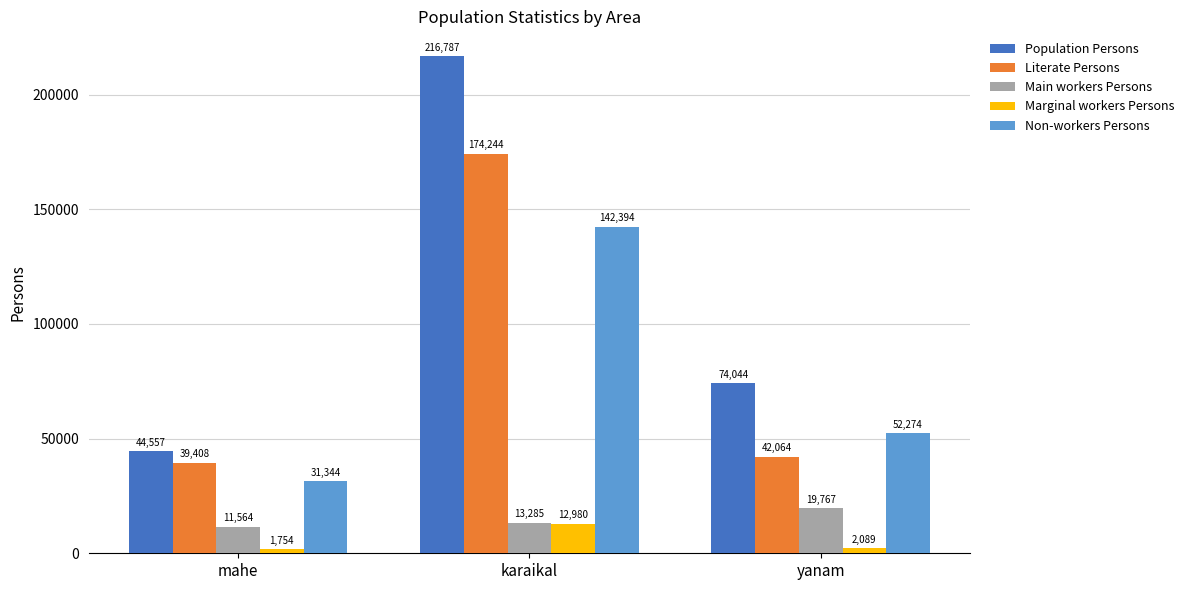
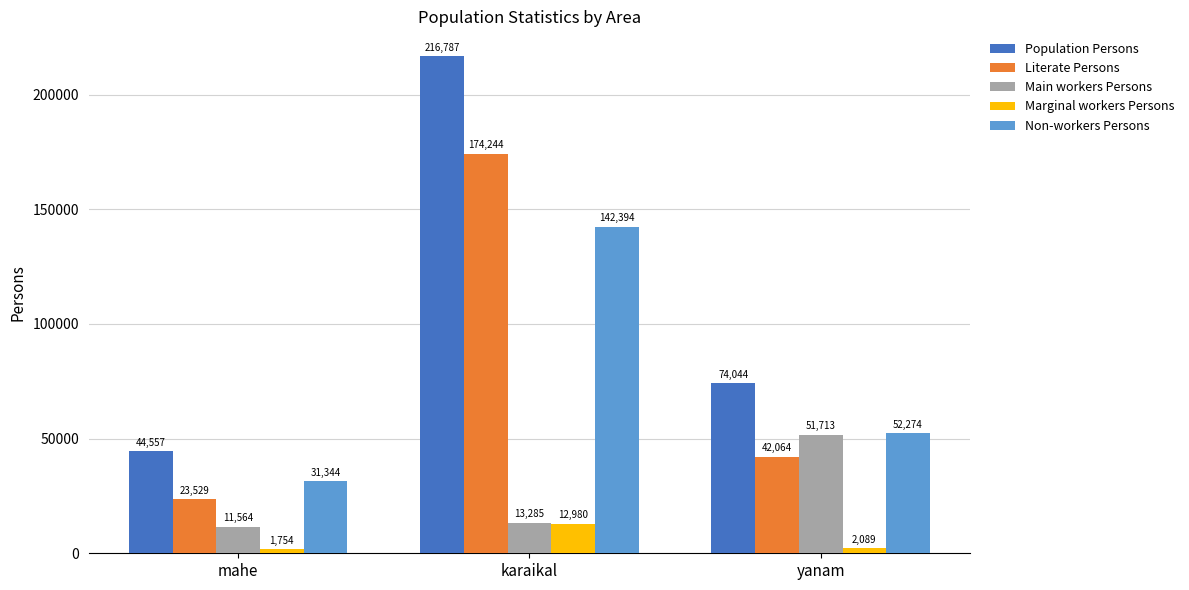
Literate Persons, mahe: 39,408 -> 23,529
Main workers Persons, yanam: 19,767 -> 51,713
